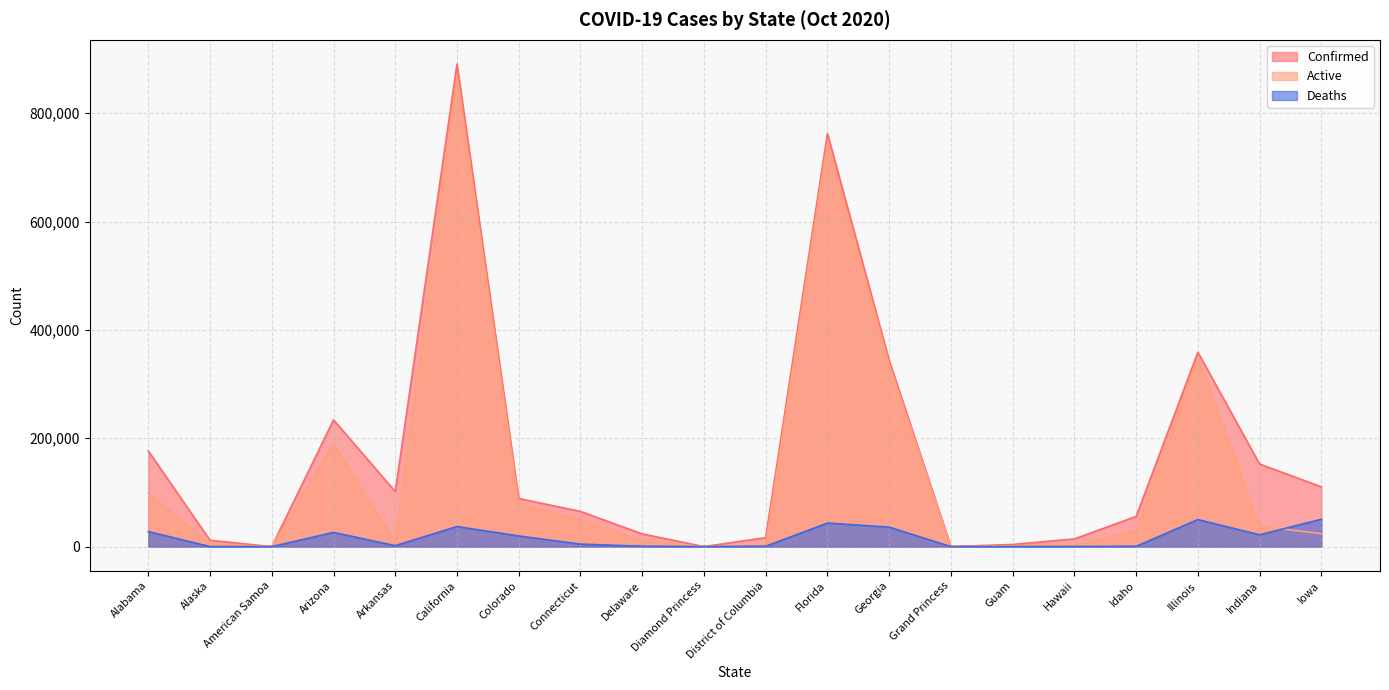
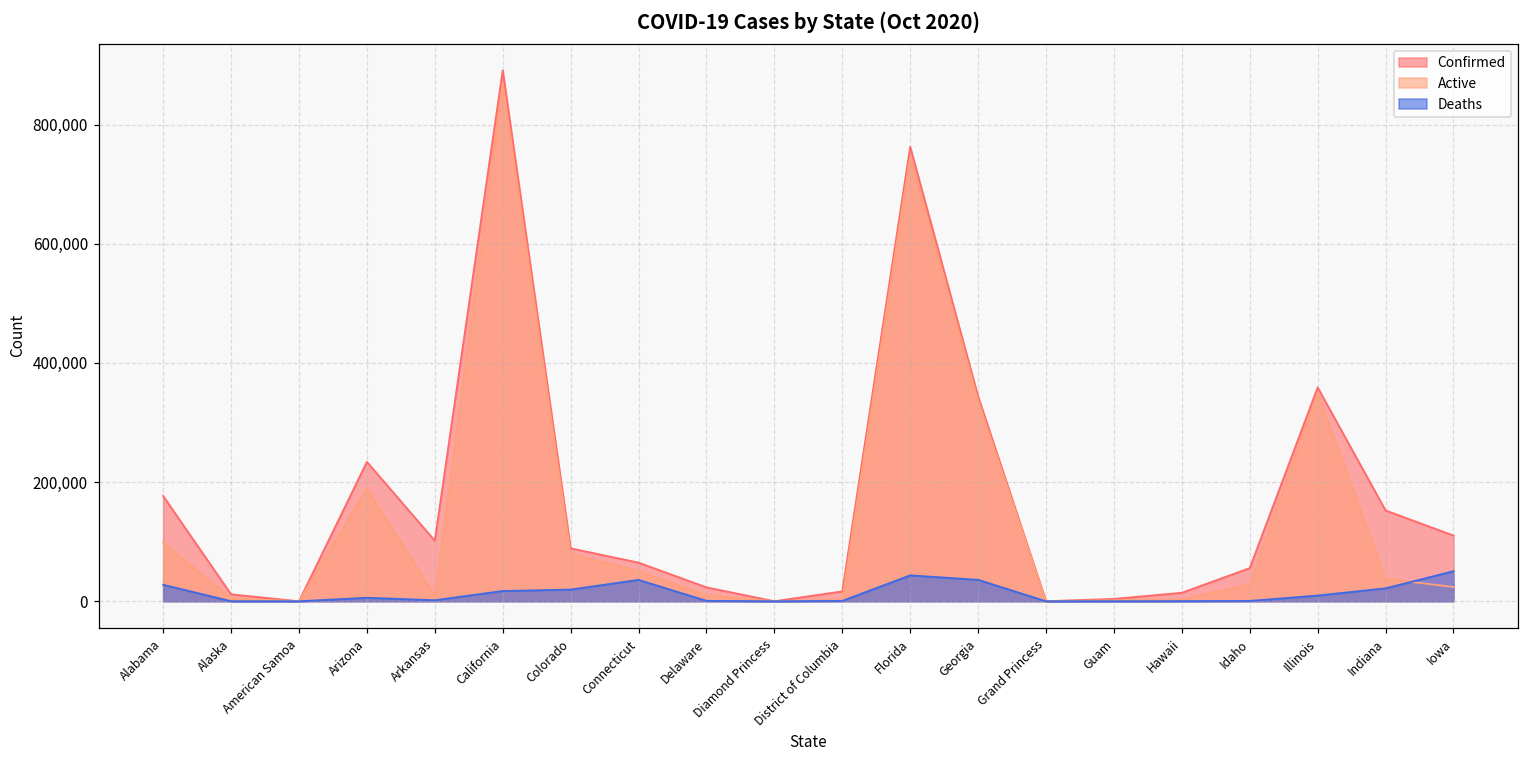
Deaths, Arizona: 30,000 -> 10,000
Deaths, California: 40,000 -> 20,000
Deaths, Connecticut: 0 -> 40,000
Deaths, Illinois: 50,000 -> 10,000
